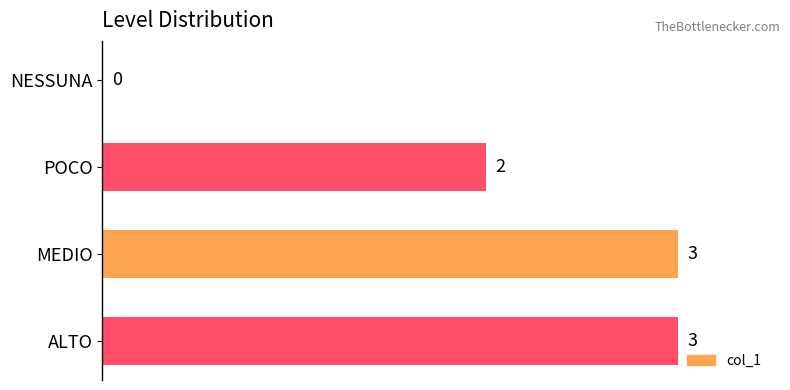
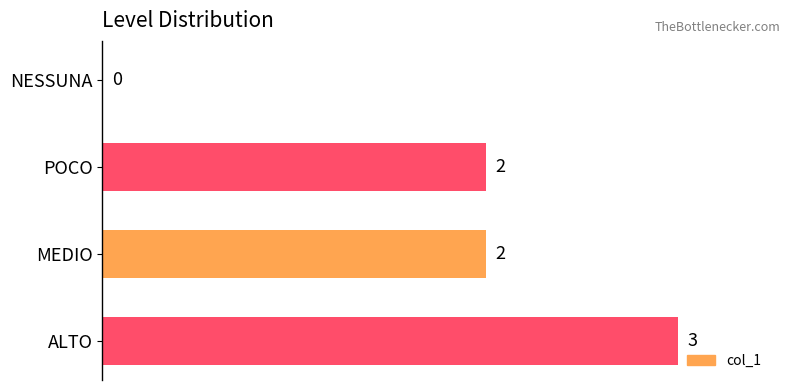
MEDIO: 3 -> 2
